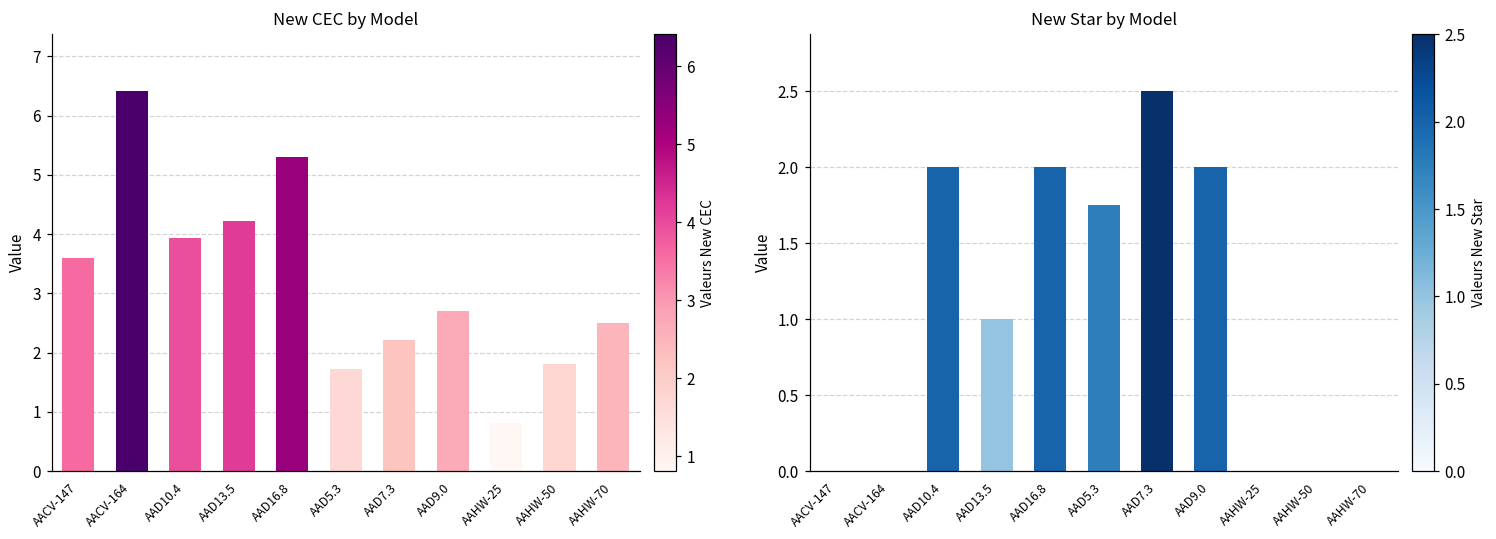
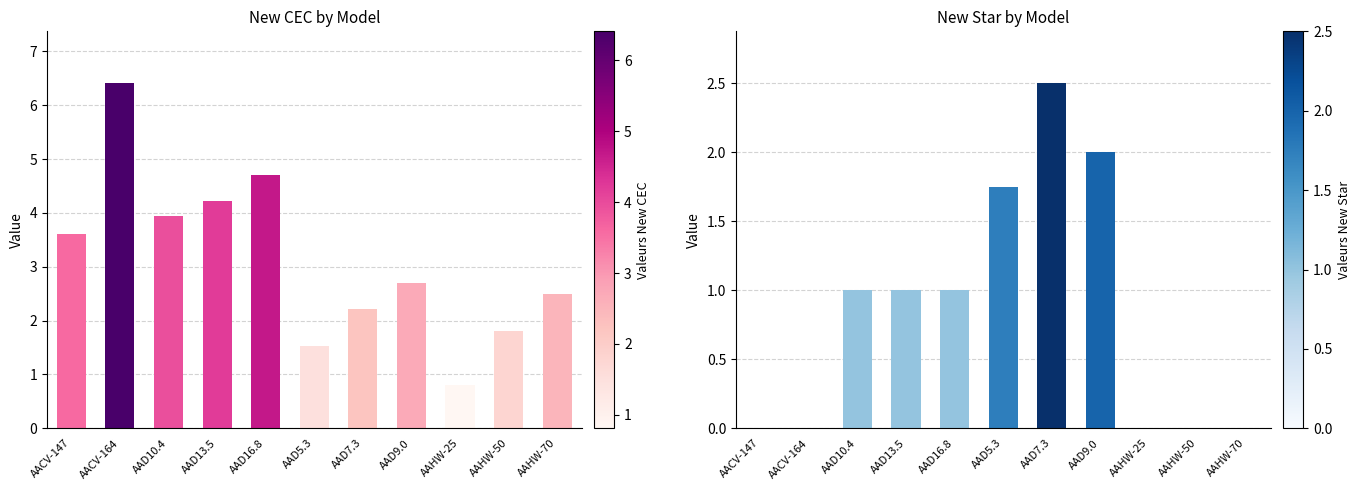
New CEC by Model, AAD16.8: 5.3 -> 4.7
New CEC by Model, AAD5.3: 1.7 -> 1.5
New Star by Model, AAD10.4: 2 -> 1
New Star by Model, AAD16.8: 2 -> 1
